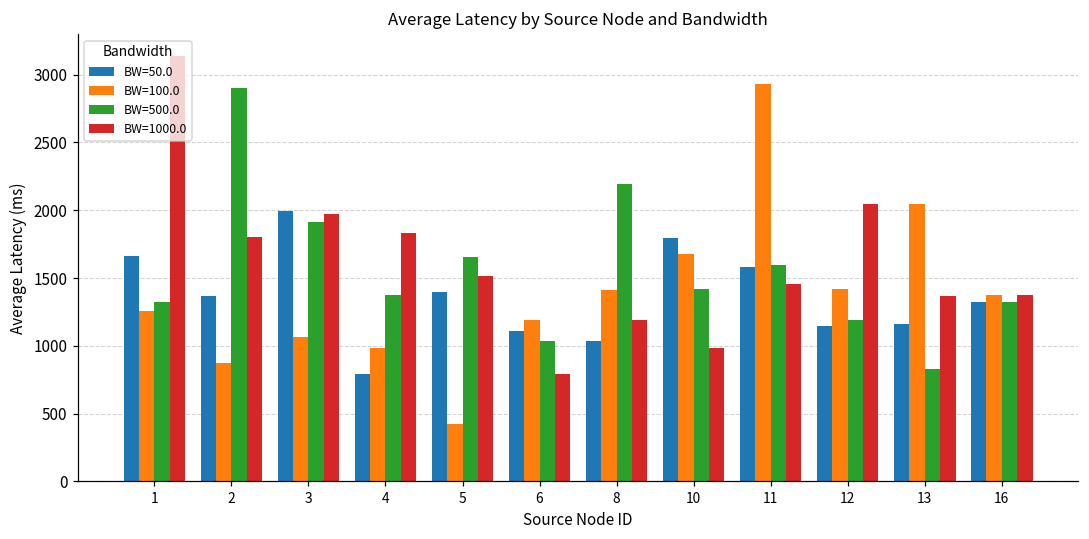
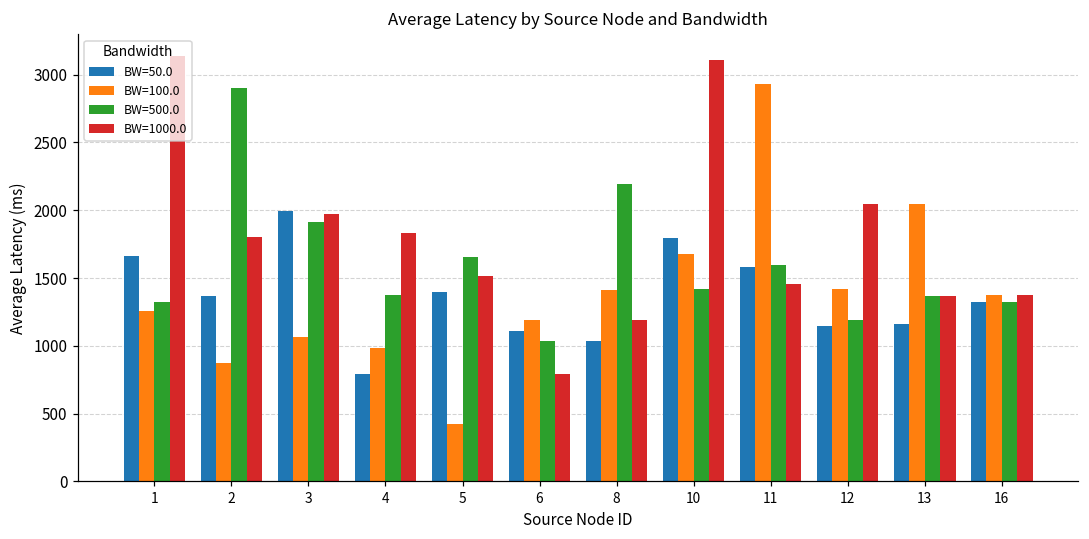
BW=1000.0, 10: 990 -> 3110
BW=500.0, 13: 830 -> 1370
